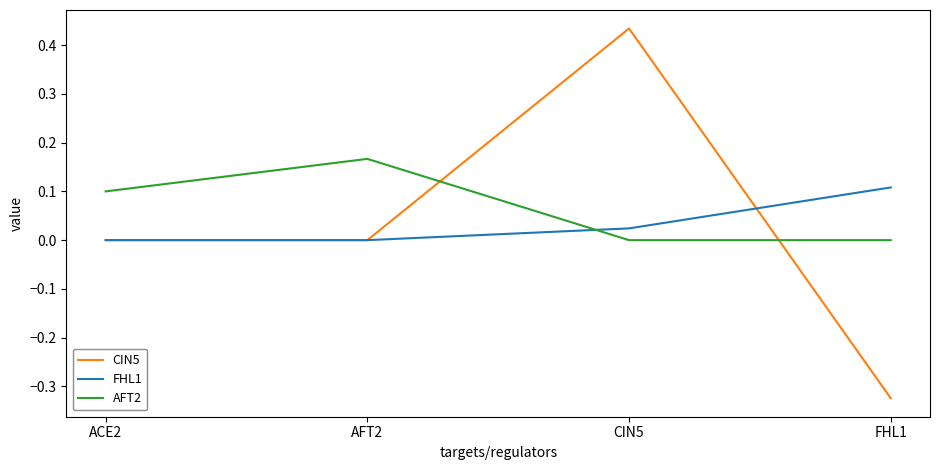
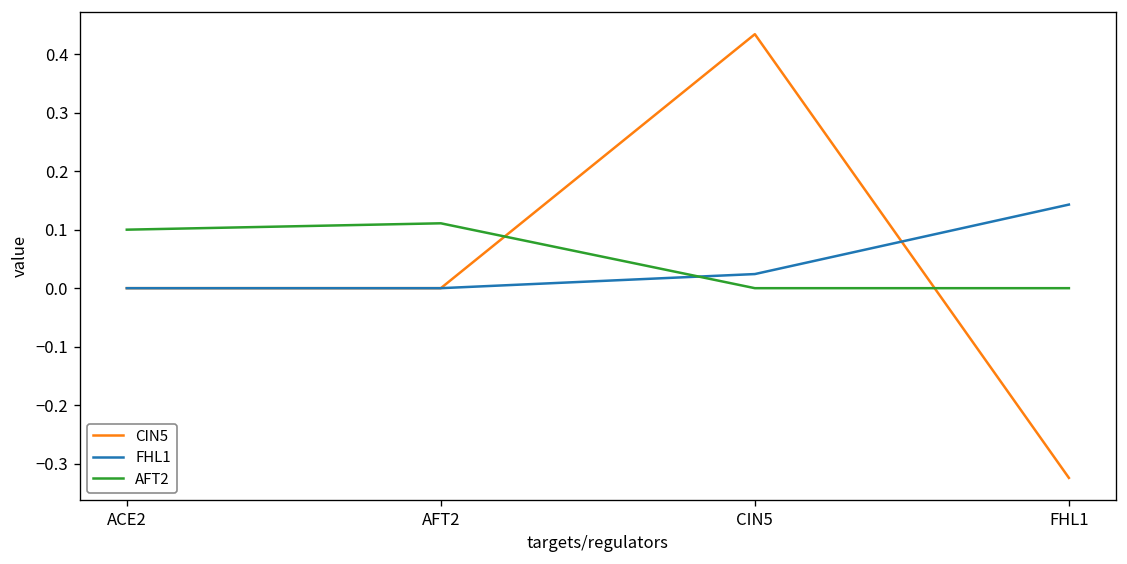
AFT2, AFT2: 0.17 -> 0.11
FHL1, FHL1: 0.11 -> 0.14
